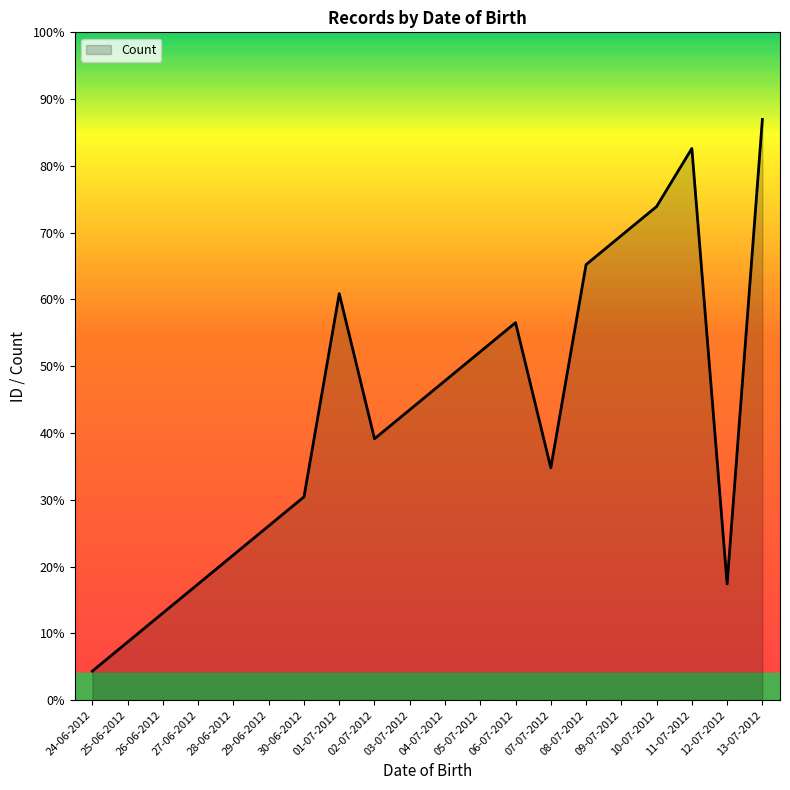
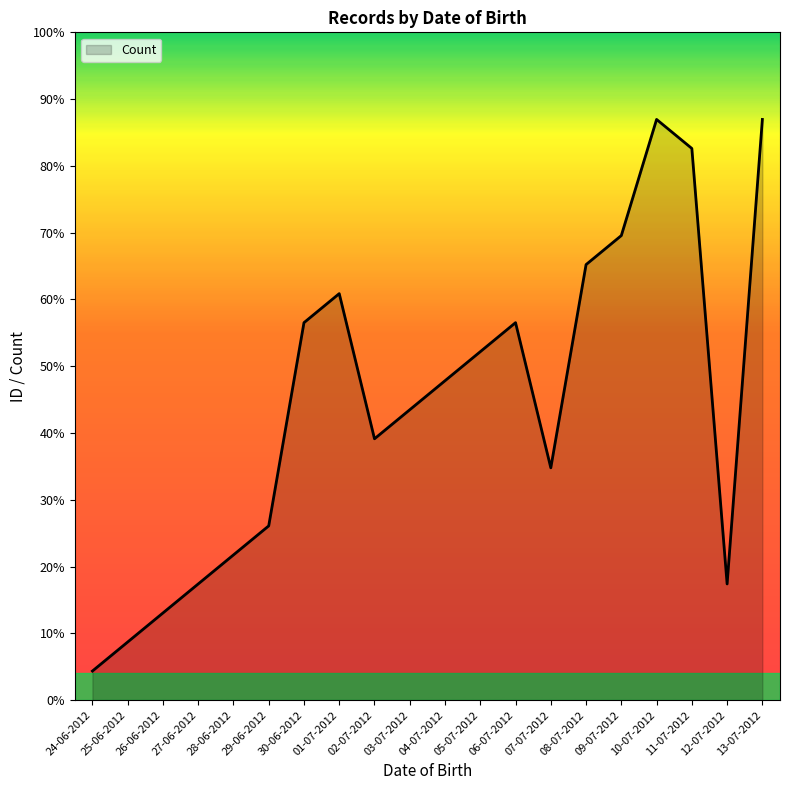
30-06-2012: 30% -> 57%
10-07-2012: 74% -> 87%
